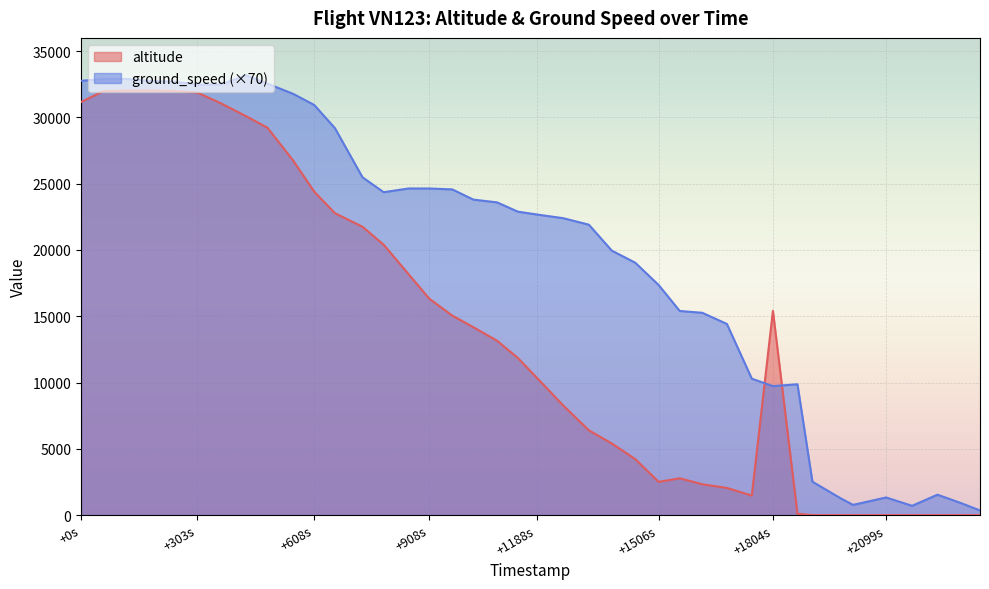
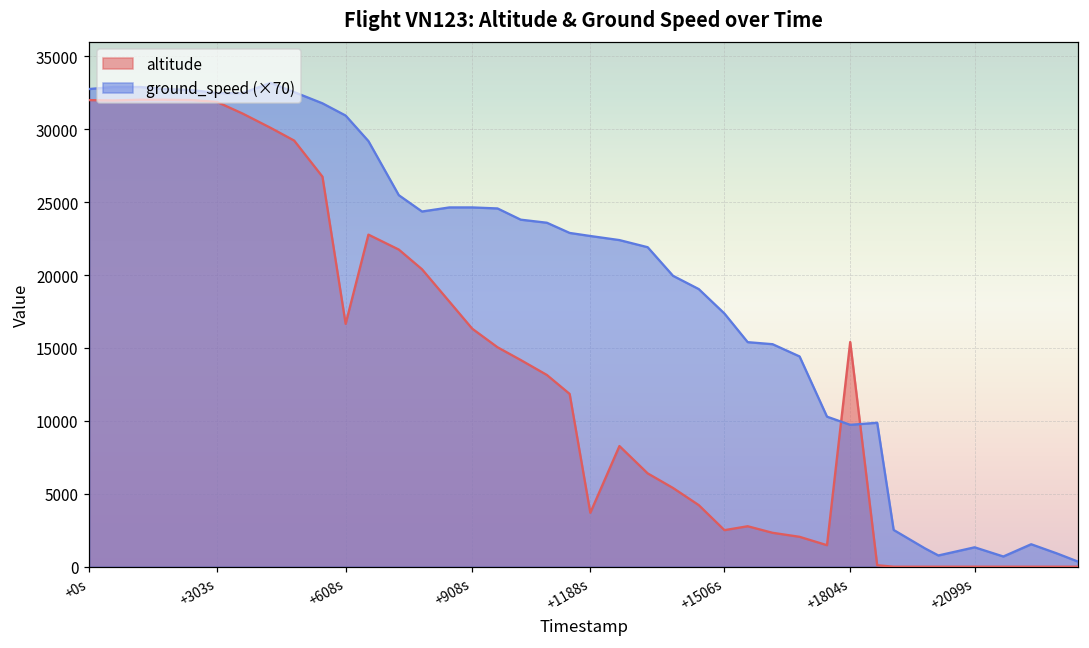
altitude, +0s: 31200 -> 32000
altitude, +608s: 24400 -> 16700
altitude, +1188s: 10400 -> 3700
